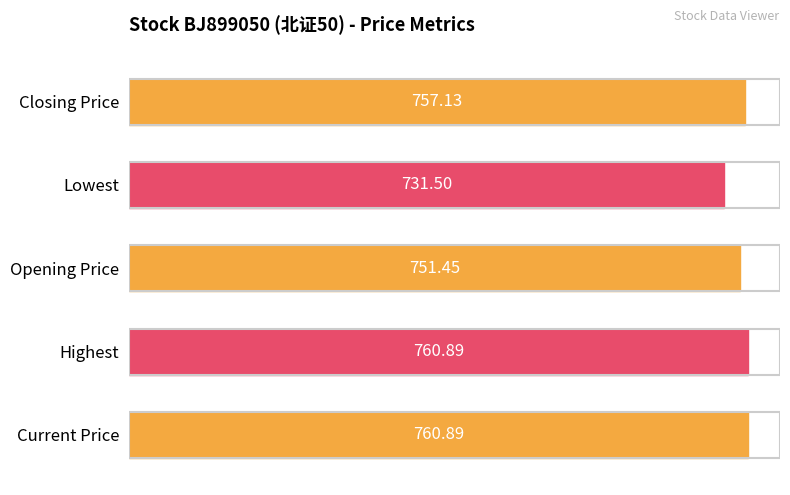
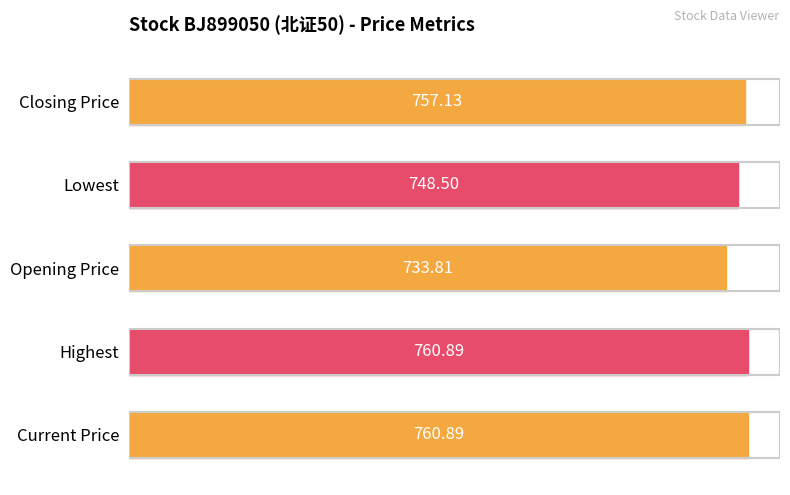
Lowest: 731.50 -> 748.50
Opening Price: 751.45 -> 733.81
